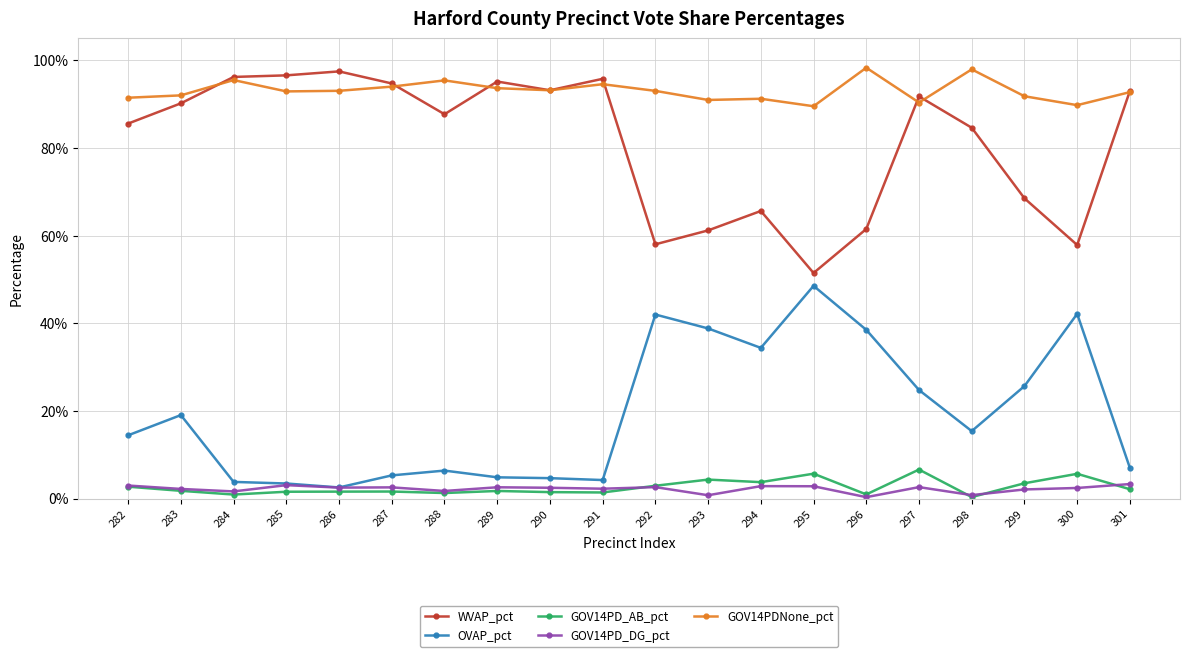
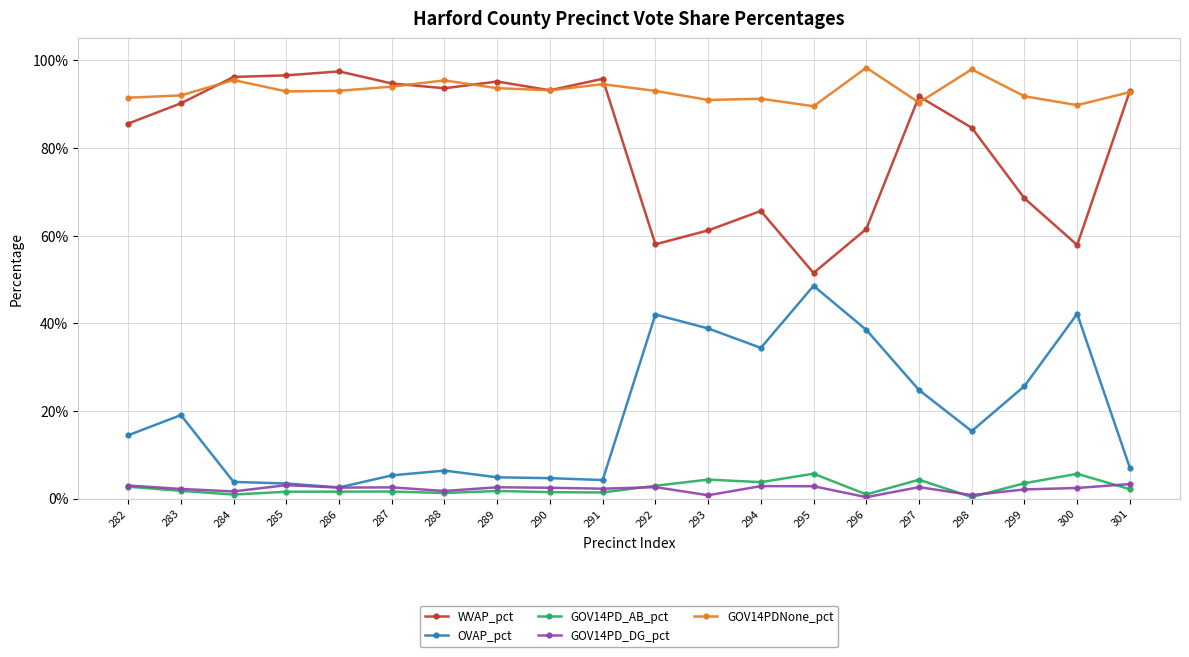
WVAP_pct, 288: 88% -> 94%
GOV14PD_AB_pct, 297: 7% -> 4%
